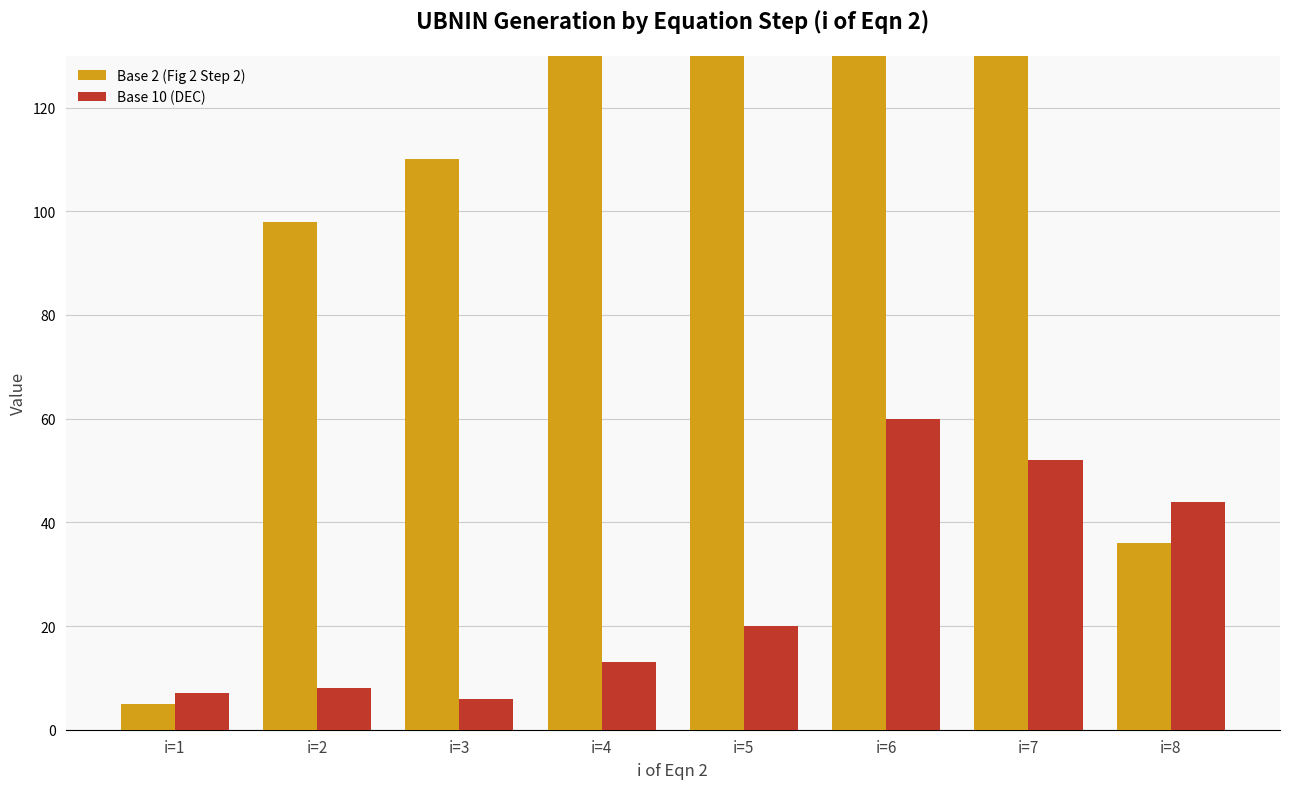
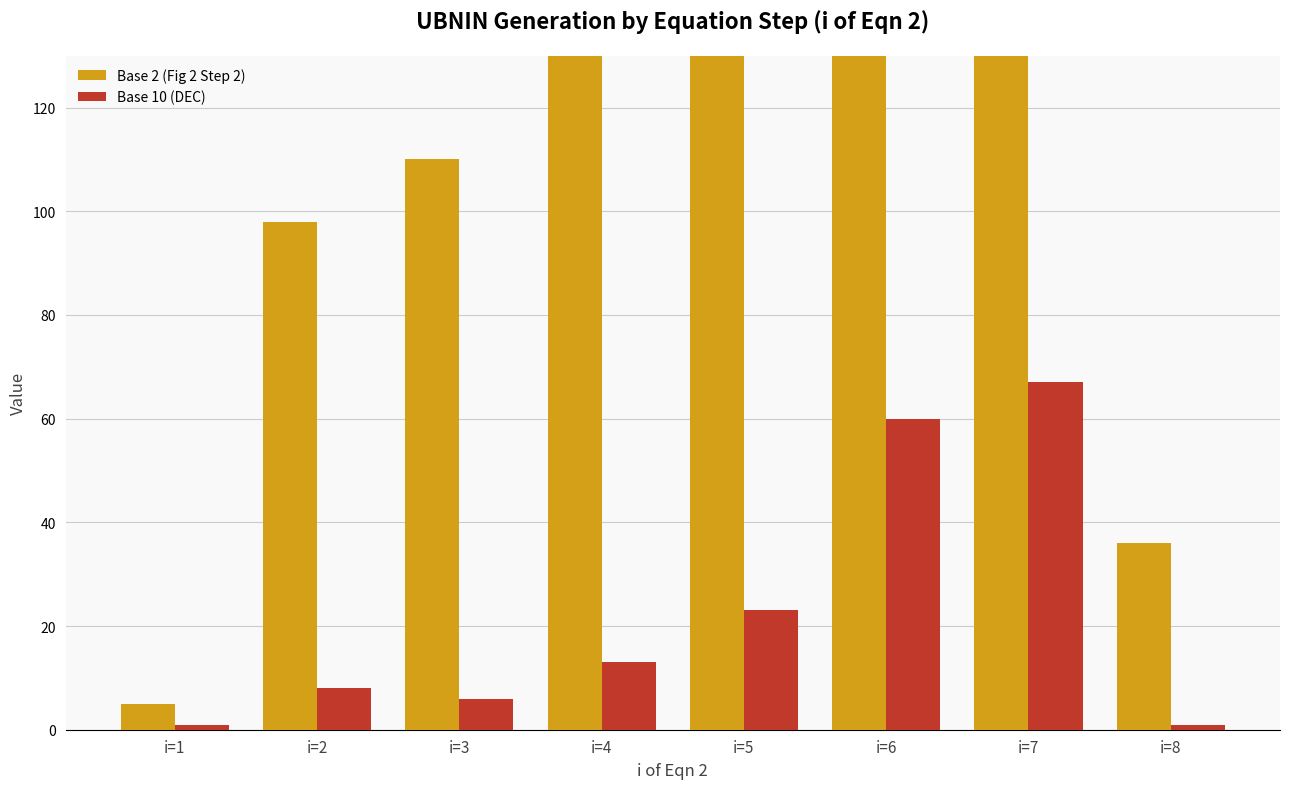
Base 10 (DEC), i=1: 7 -> 1
Base 10 (DEC), i=5: 20 -> 23
Base 10 (DEC), i=7: 52 -> 67
Base 10 (DEC), i=8: 44 -> 1
